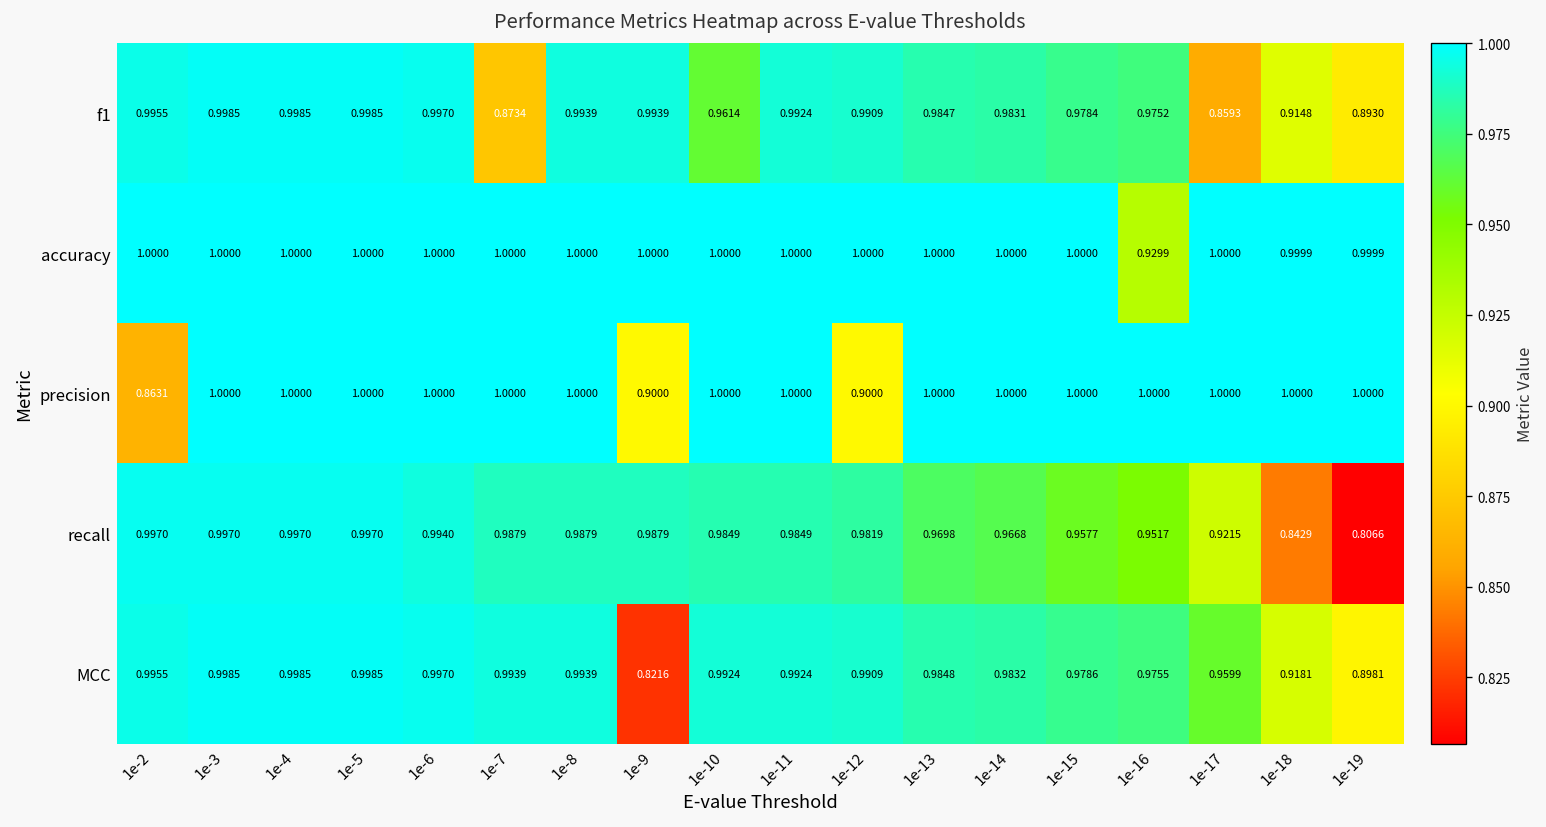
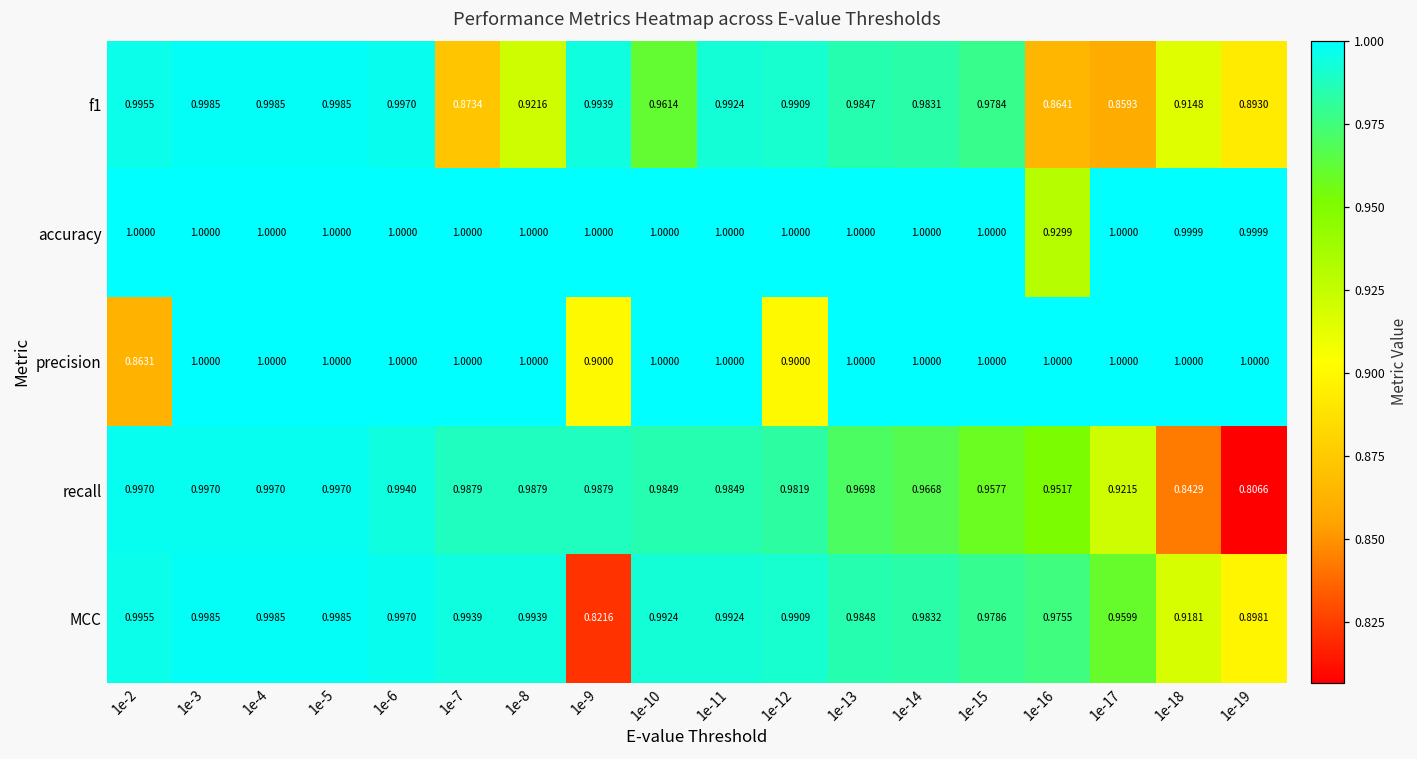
f1, 1e-8: 0.9939 -> 0.9216
f1, 1e-16: 0.9752 -> 0.8641
